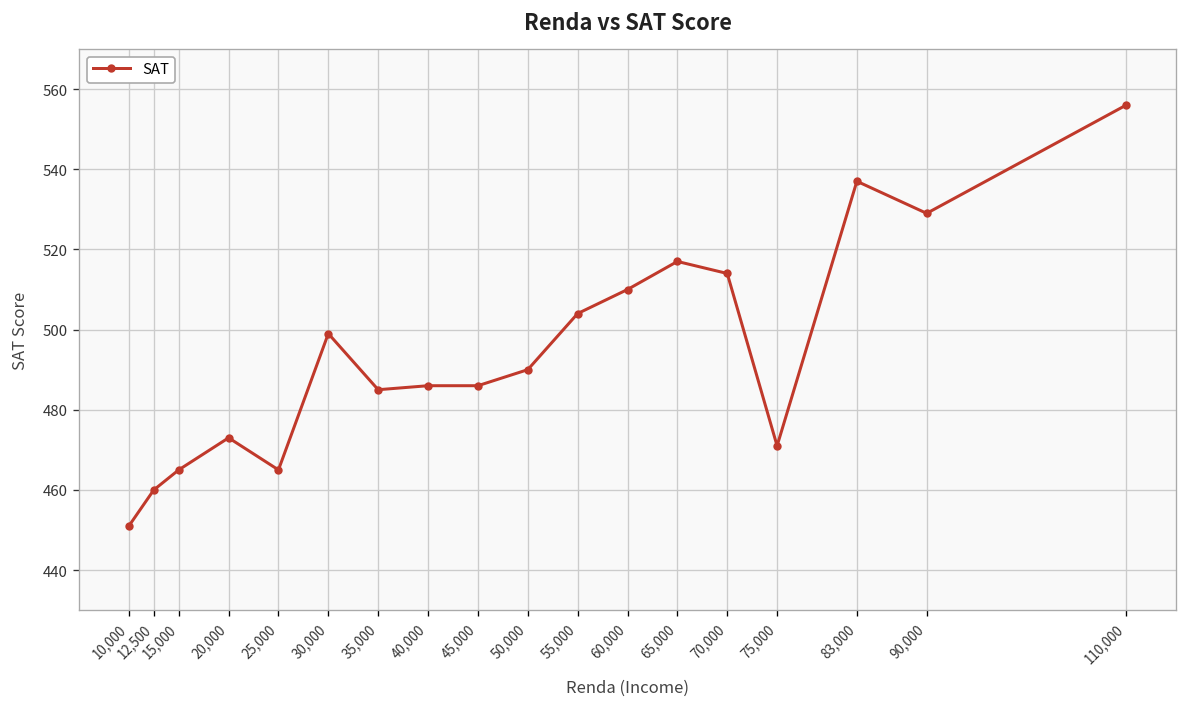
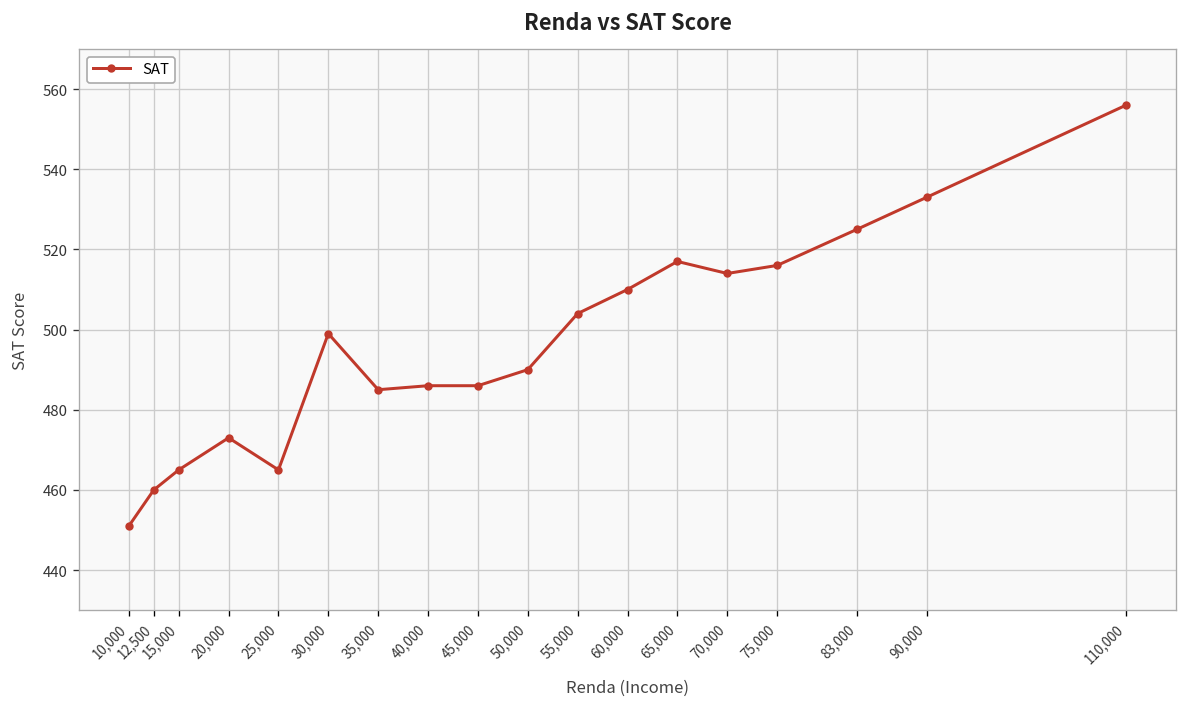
75,000: 471 -> 516
83,000: 537 -> 525
90,000: 529 -> 533
